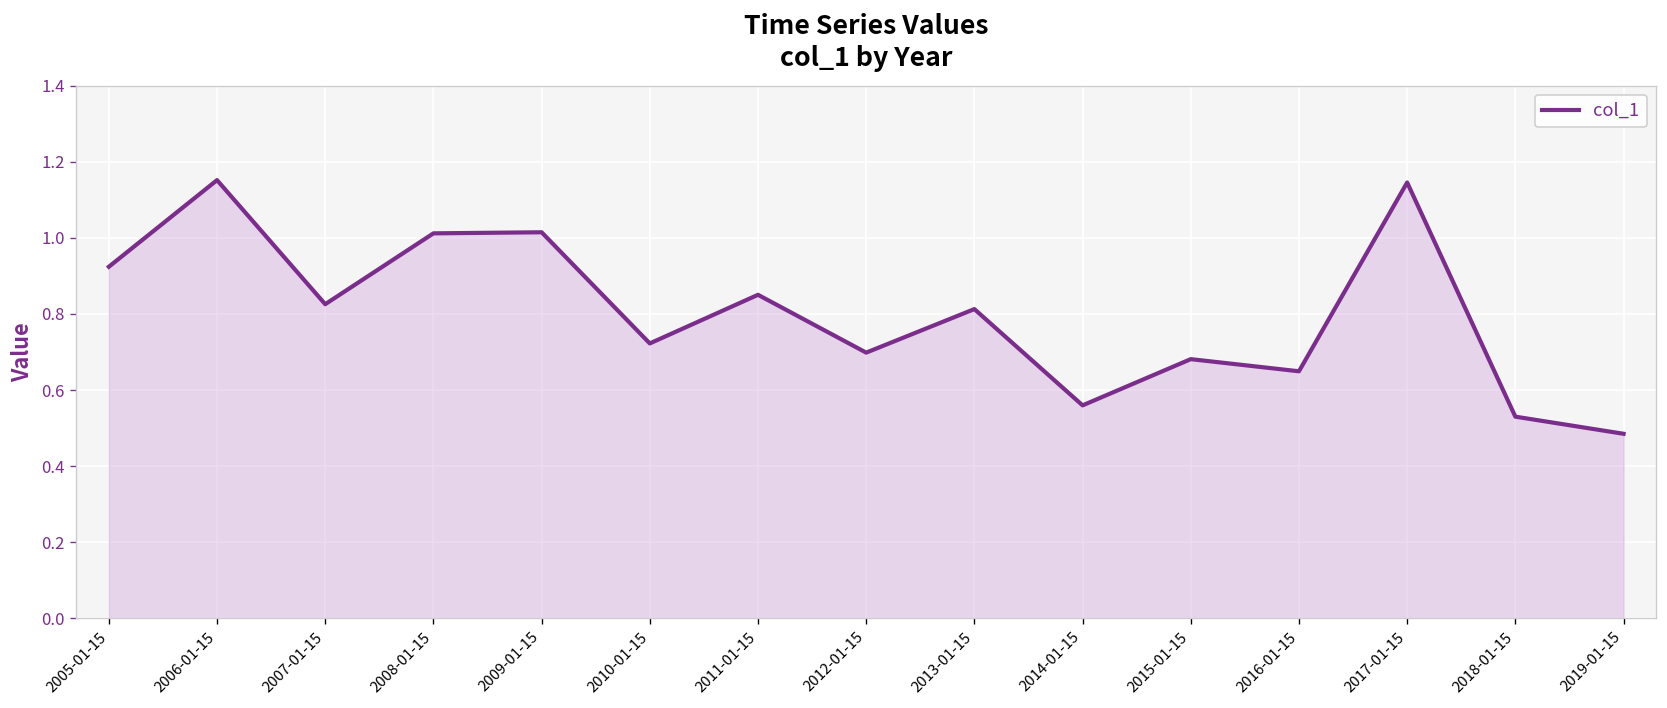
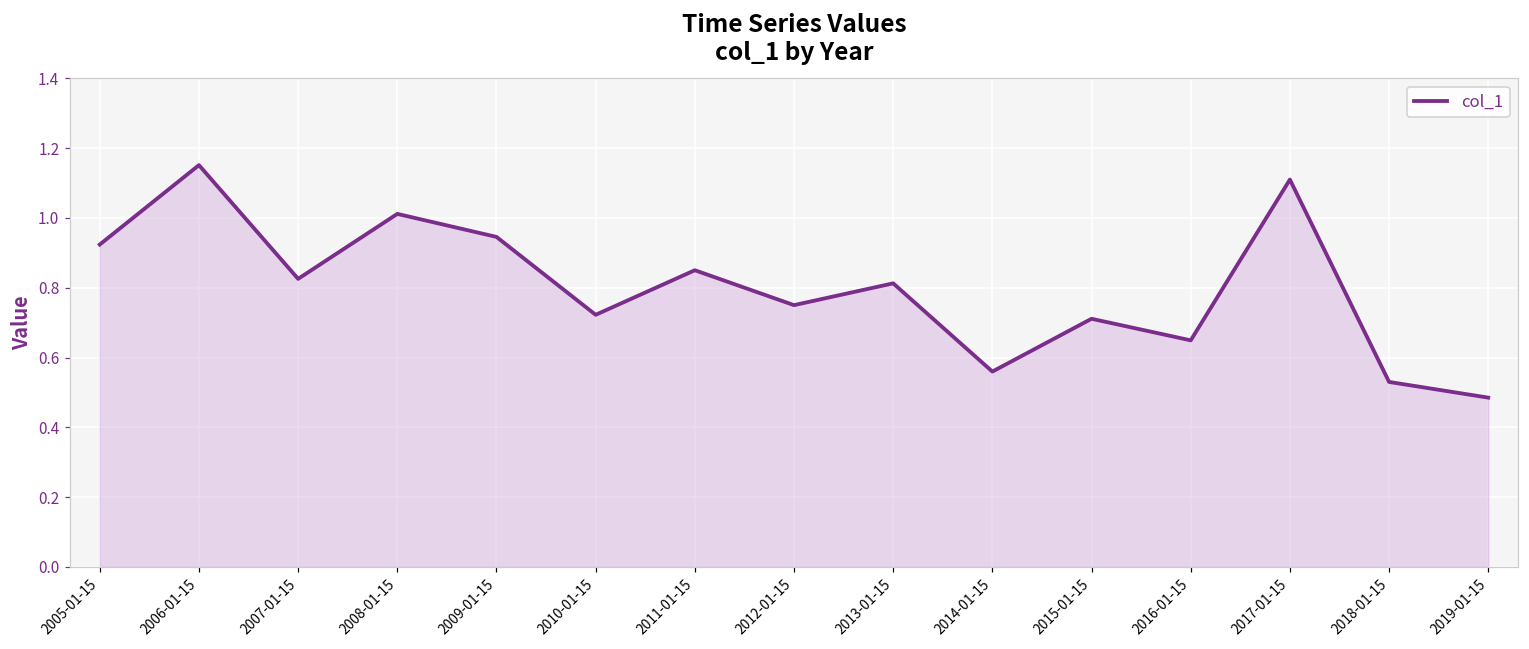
2009-01-15: 1.01 -> 0.95
2012-01-15: 0.70 -> 0.75
2015-01-15: 0.68 -> 0.71
2017-01-15: 1.15 -> 1.11
